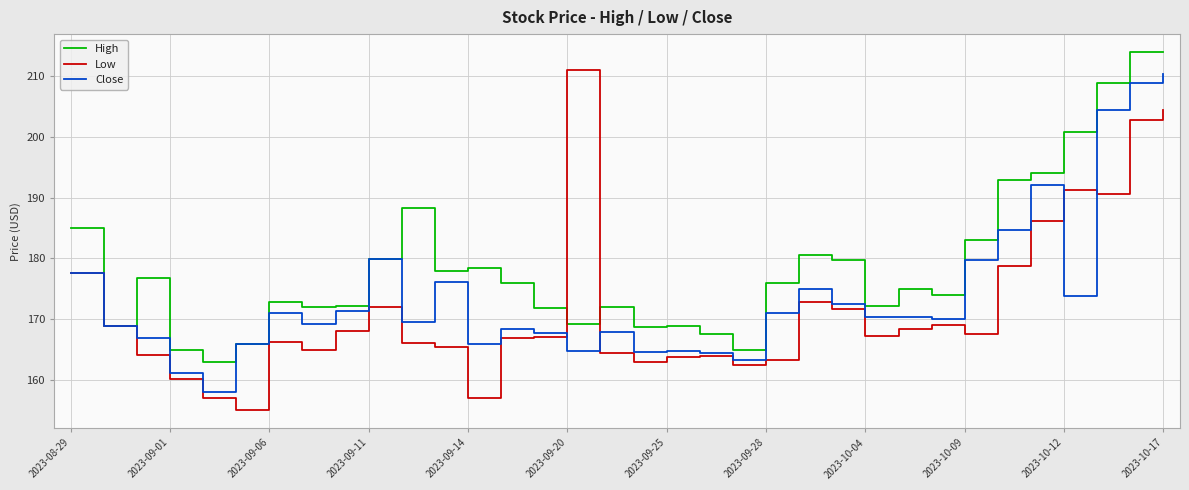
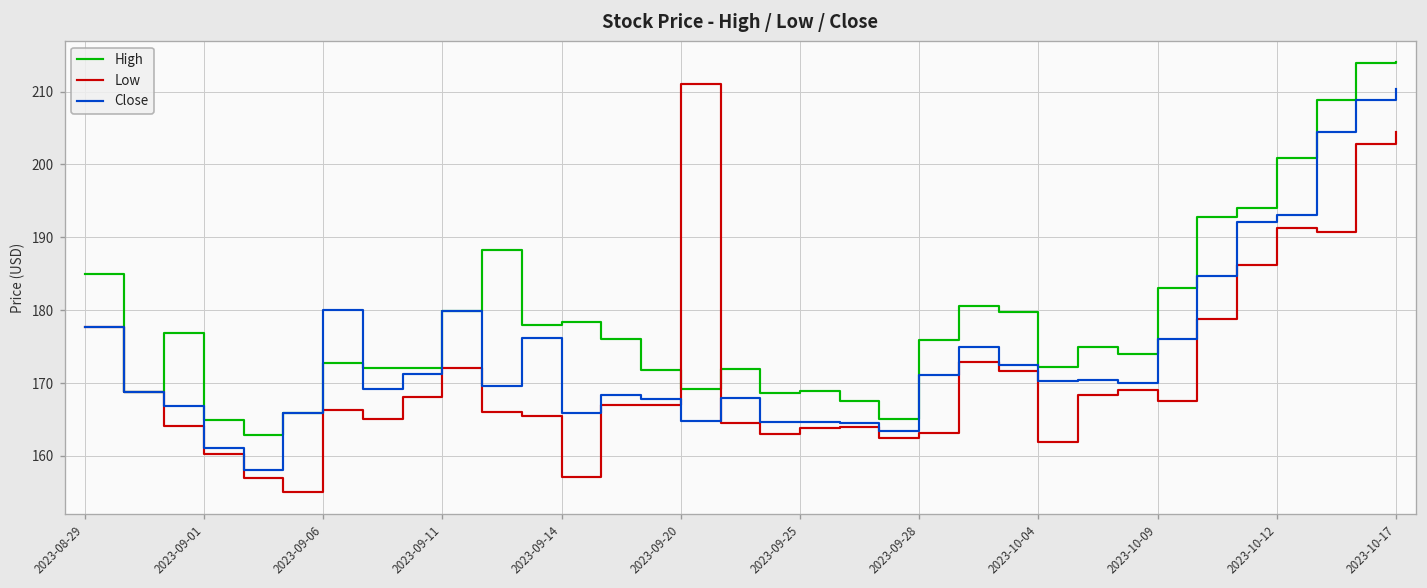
Close, 2023-09-06: 171 -> 180
Low, 2023-10-04: 167 -> 162
Close, 2023-10-09: 180 -> 176
Close, 2023-10-12: 174 -> 193
